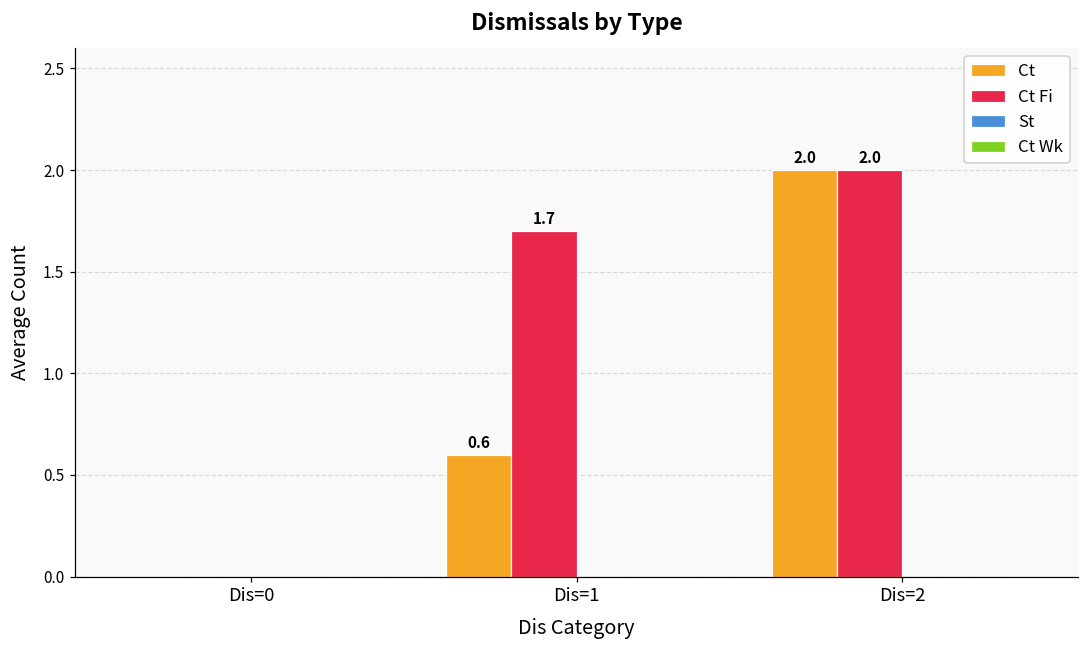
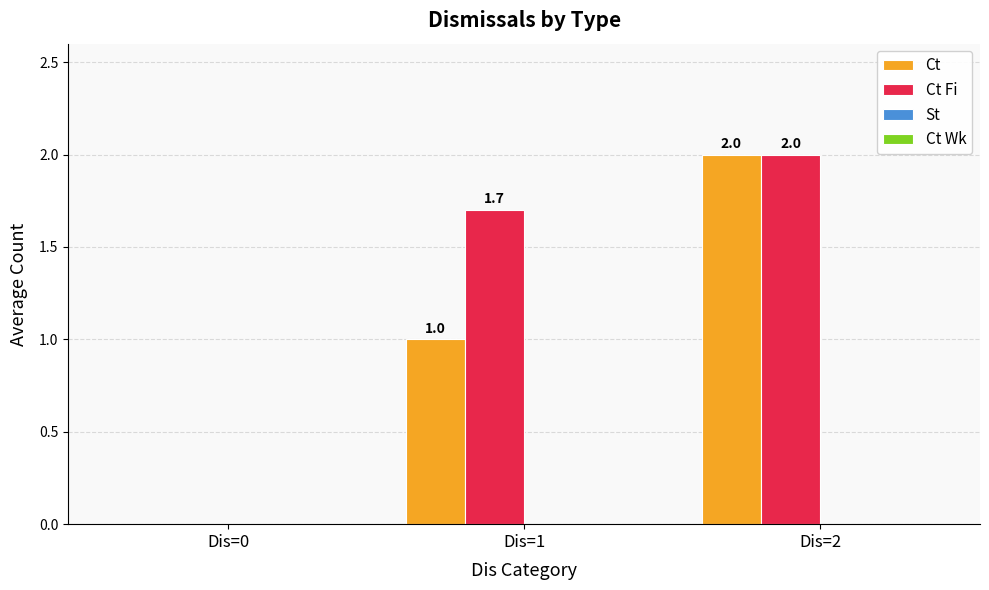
Ct, Dis=1: 0.6 -> 1.0
